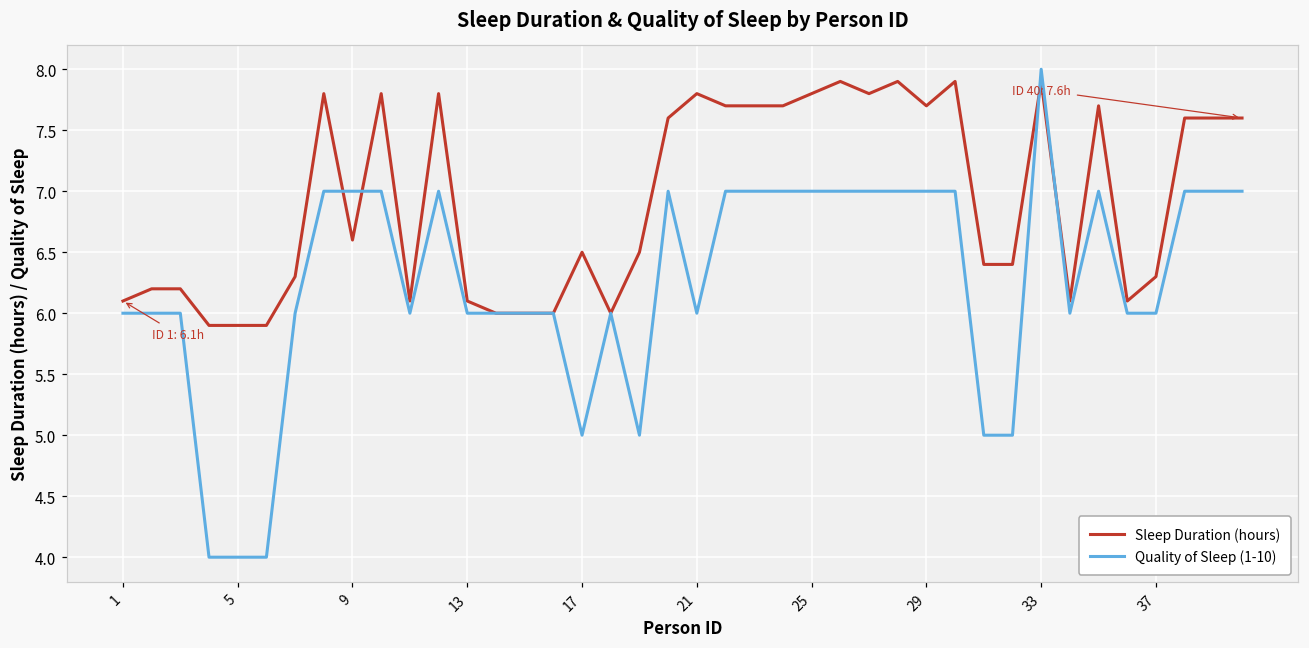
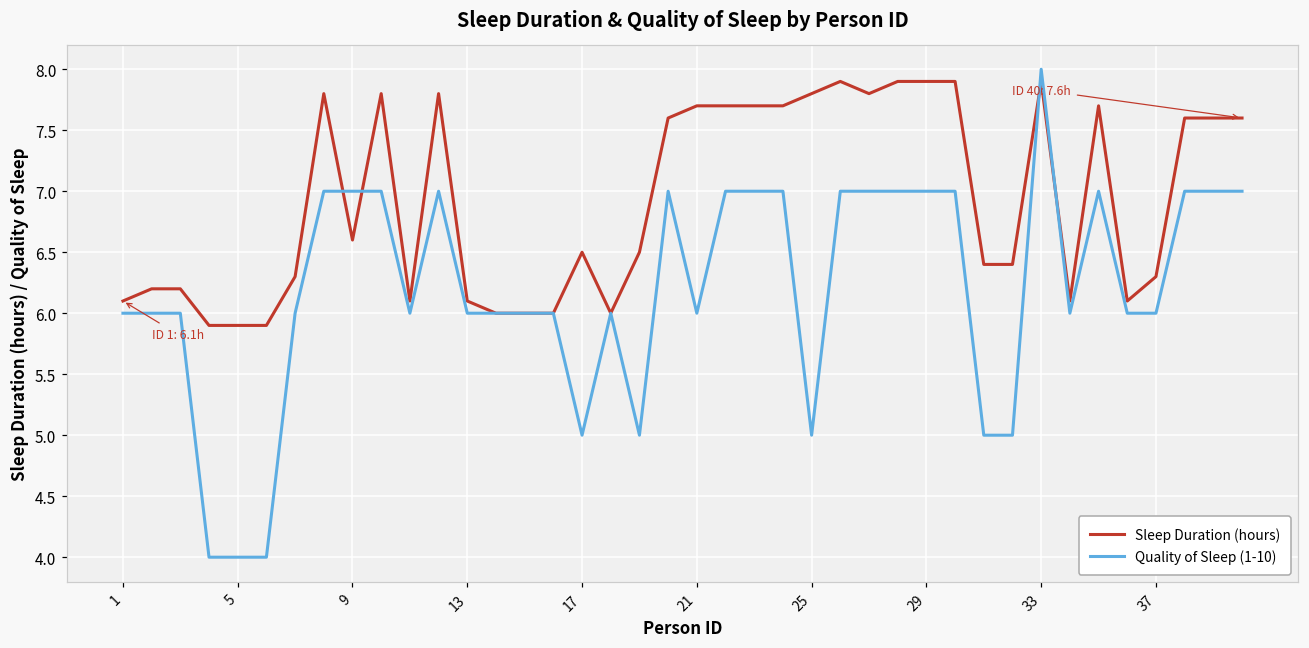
Sleep Duration (hours), 21: 7.8 -> 7.7
Quality of Sleep (1-10), 25: 7 -> 5
Sleep Duration (hours), 29: 7.7 -> 7.9
